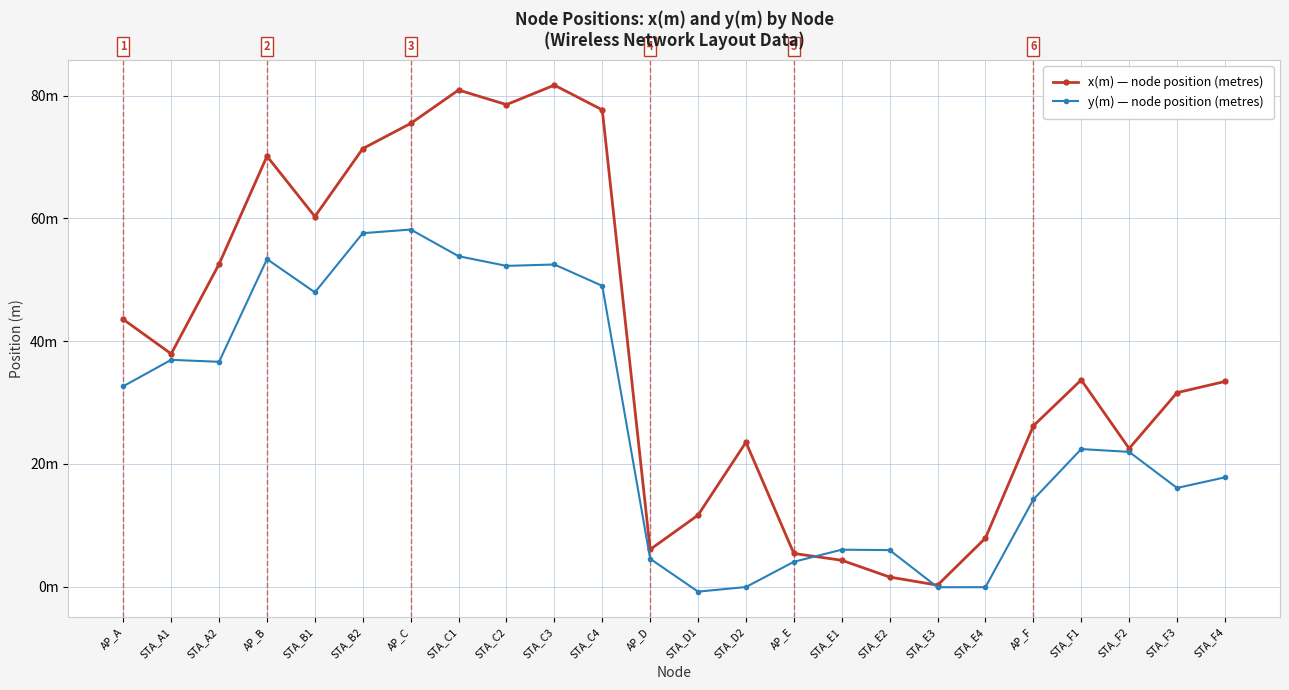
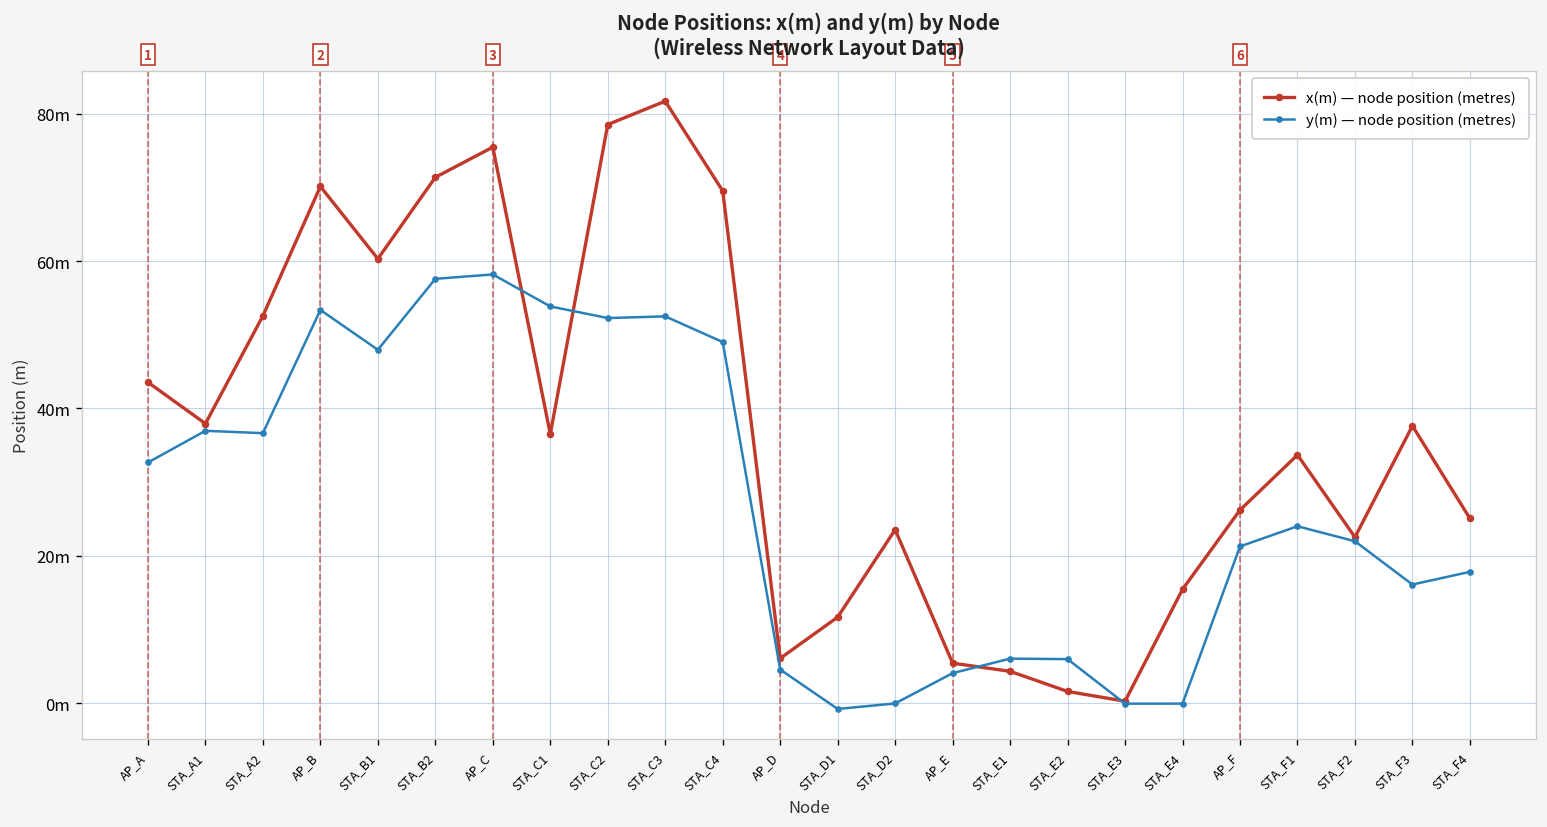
x(m) — node position (metres), STA_C1: 81m -> 37m
x(m) — node position (metres), STA_C4: 78m -> 70m
x(m) — node position (metres), STA_E4: 8m -> 15m
y(m) — node position (metres), AP_F: 14m -> 21m
y(m) — node position (metres), STA_F1: 22m -> 24m
x(m) — node position (metres), STA_F3: 32m -> 38m
x(m) — node position (metres), STA_F4: 33m -> 25m
